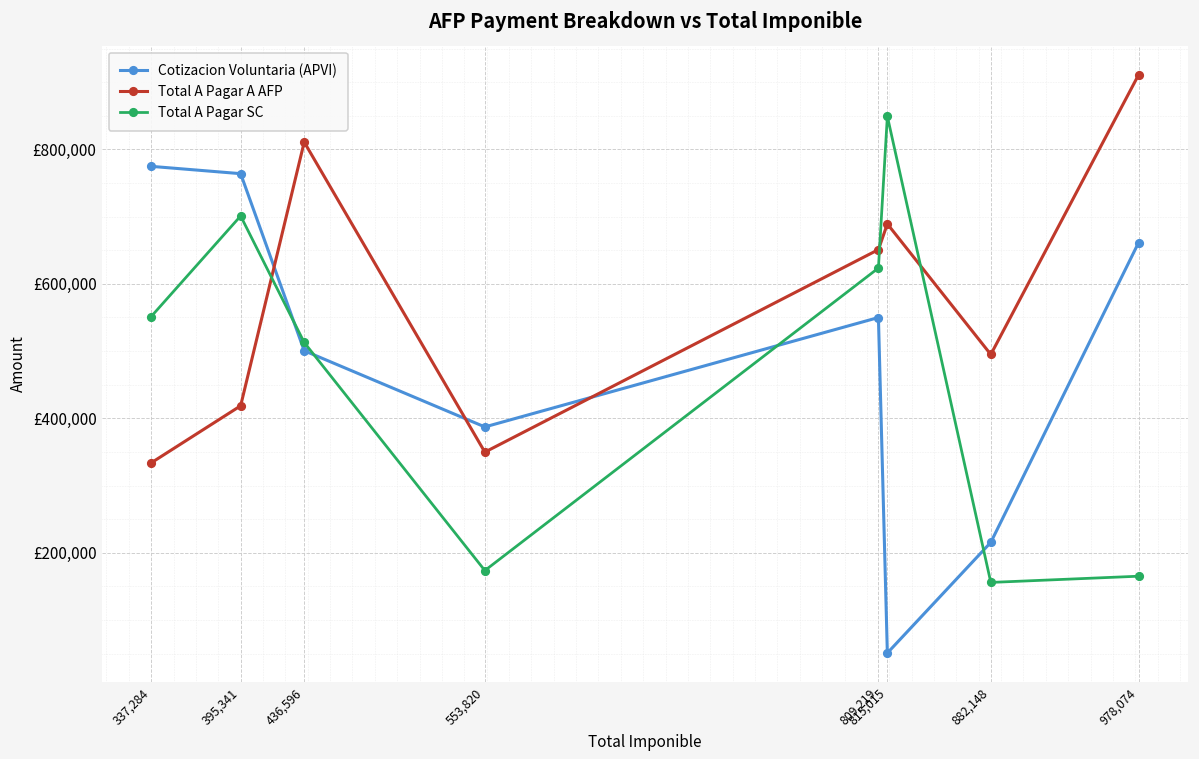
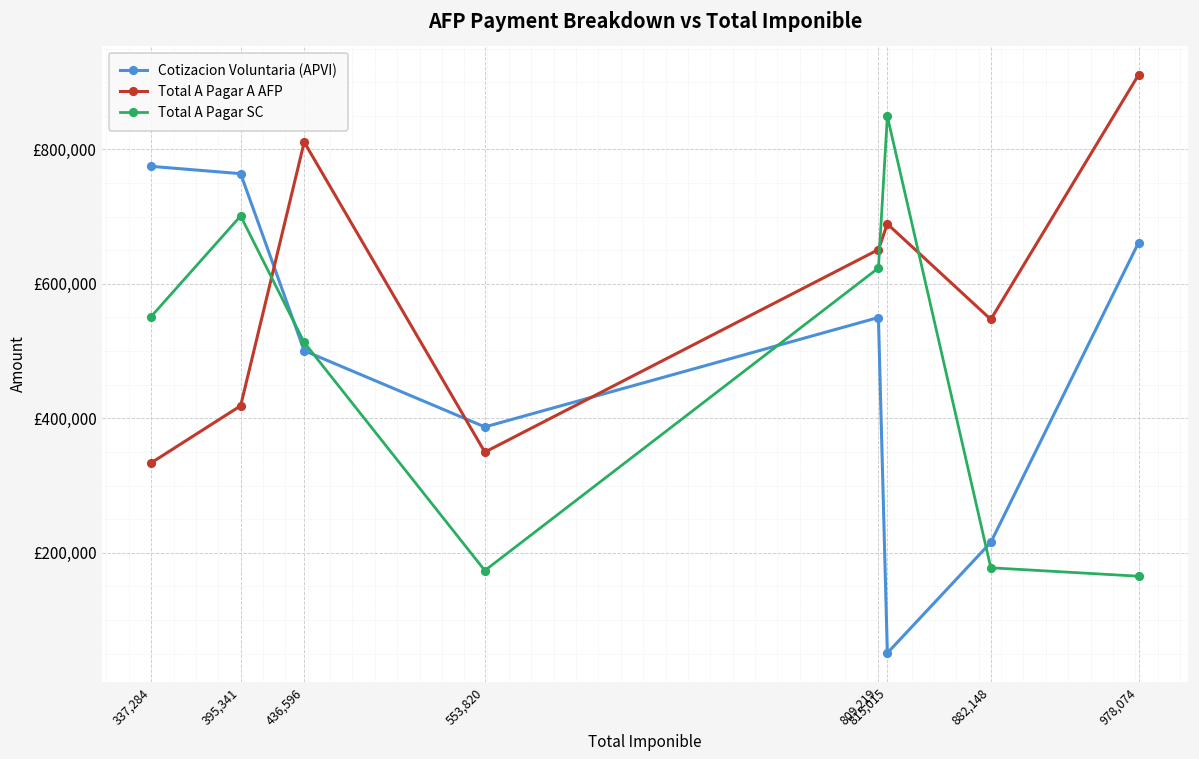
Total A Pagar A AFP, 882,148: £490,000 -> £550,000
Total A Pagar SC, 882,148: £160,000 -> £180,000
